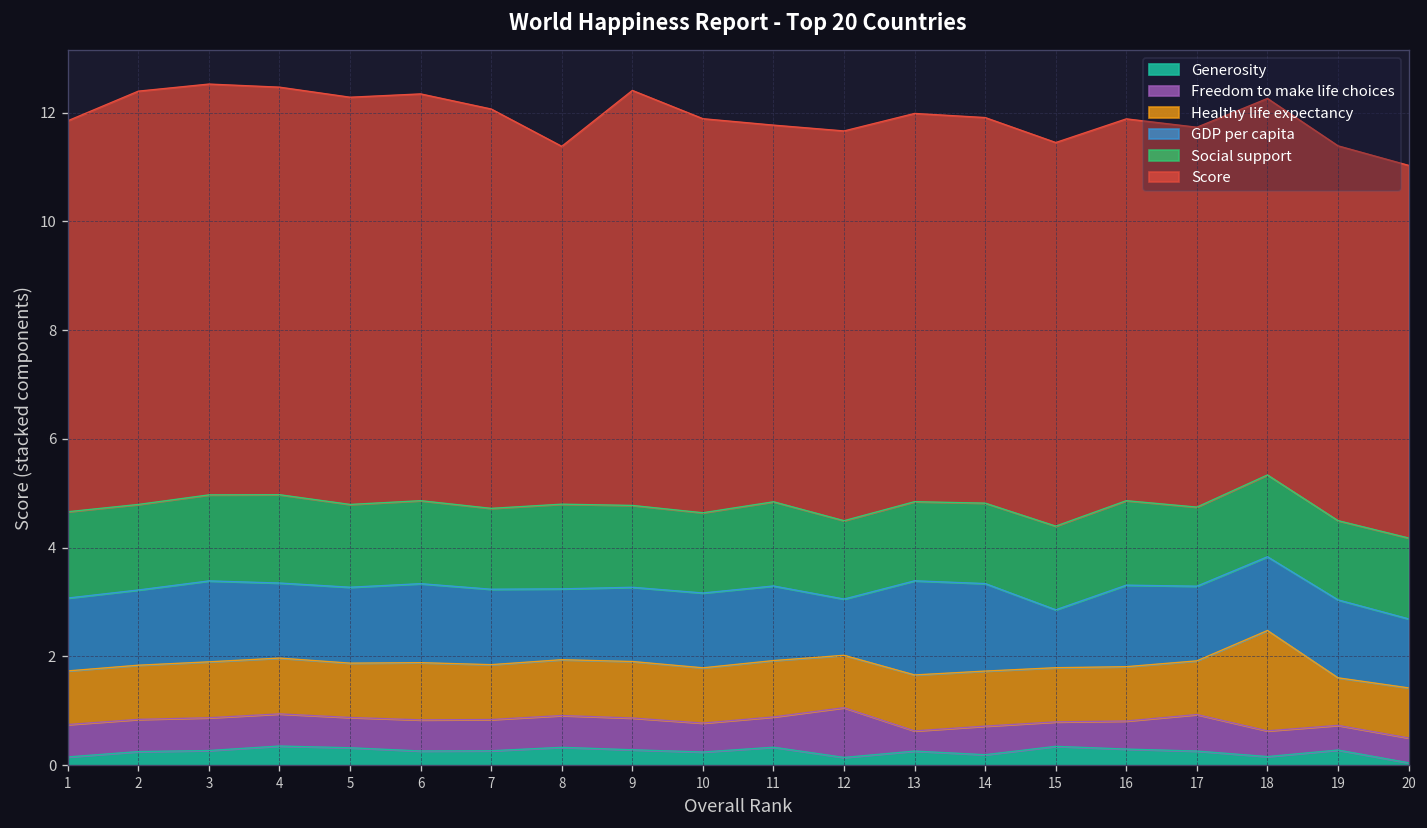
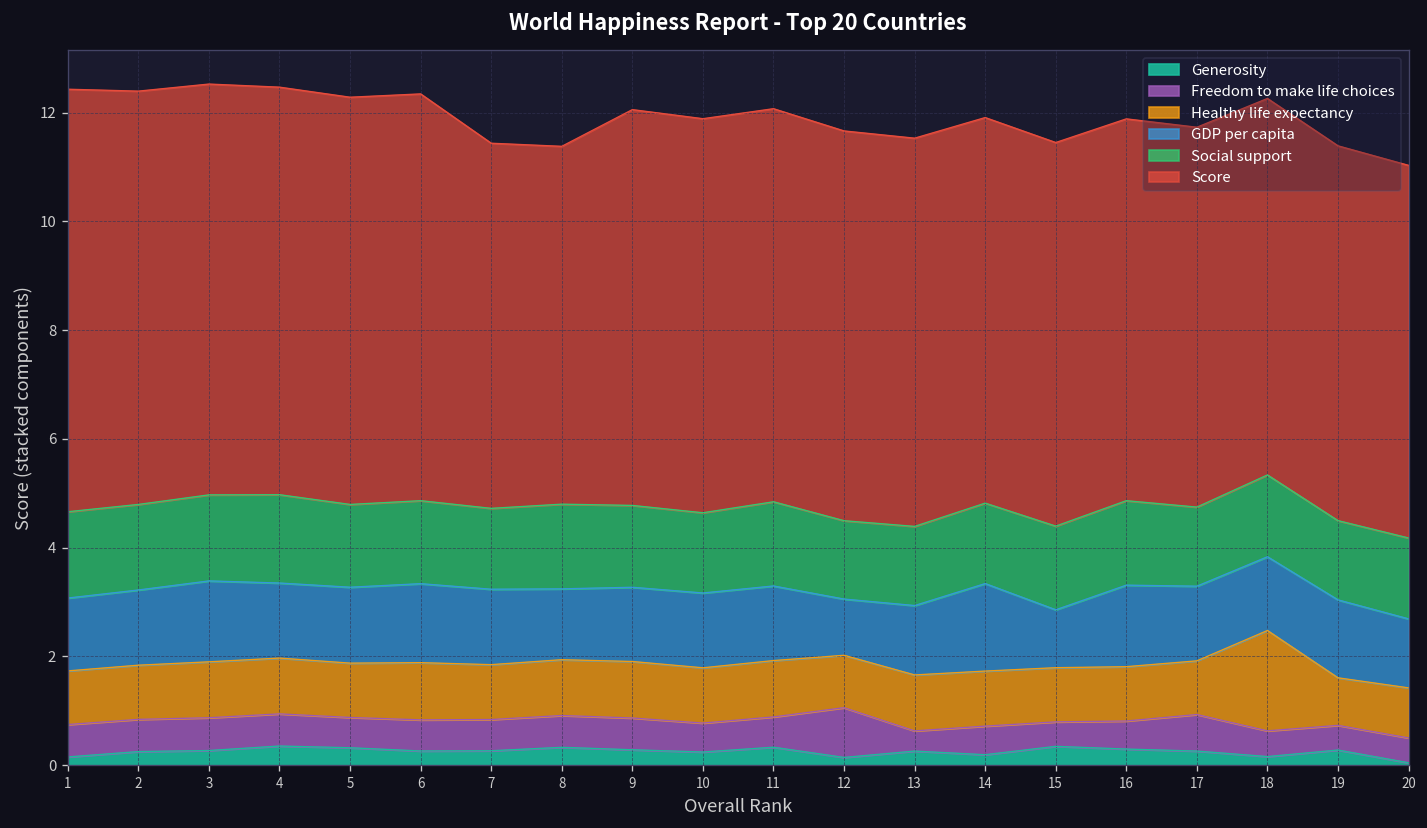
Score, 1: 7.2 -> 7.8
Score, 7: 7.3 -> 6.7
Score, 9: 7.6 -> 7.3
Score, 11: 6.9 -> 7.2
GDP per capita, 13: 1.7 -> 1.3
